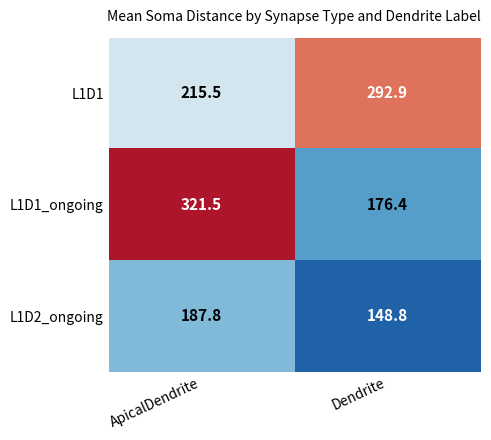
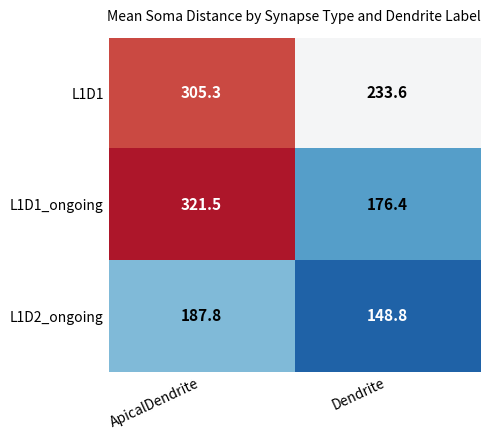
L1D1, ApicalDendrite: 215.5 -> 305.3
L1D1, Dendrite: 292.9 -> 233.6
